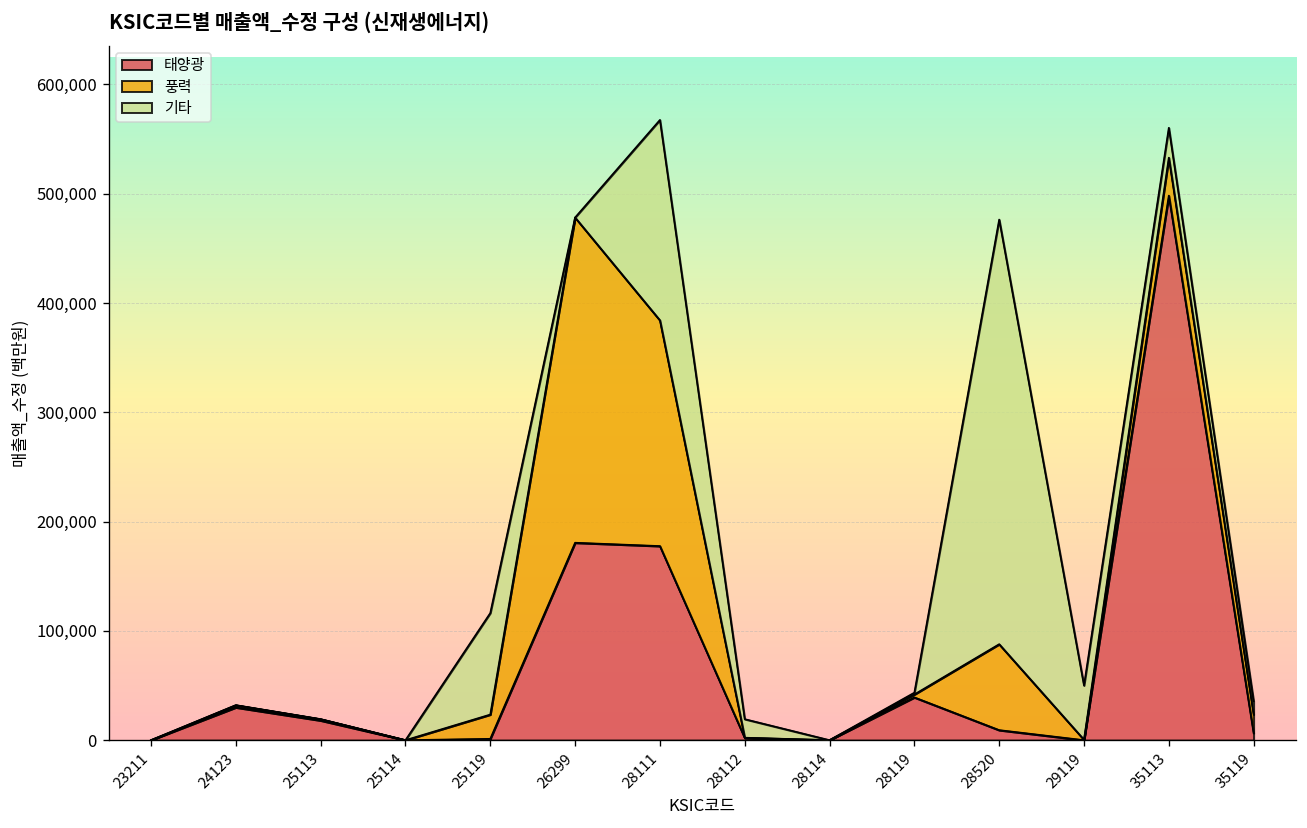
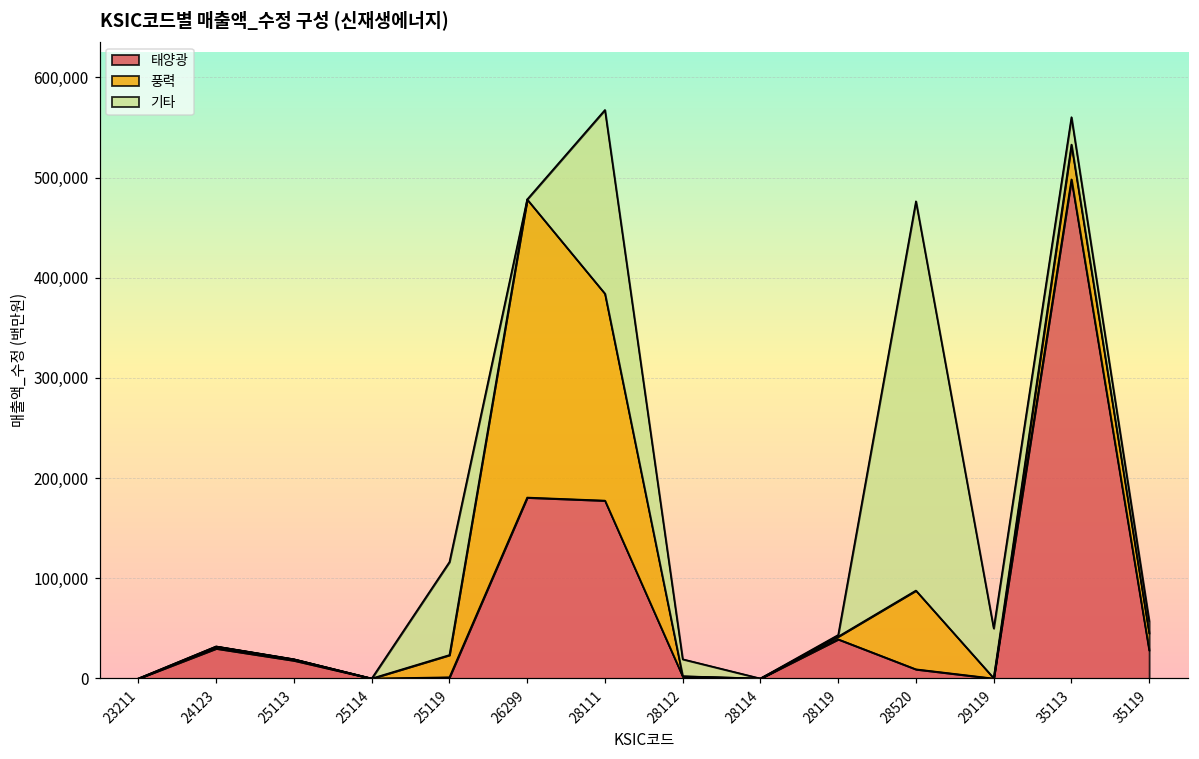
태양광, 35119: 10,000 -> 30,000
